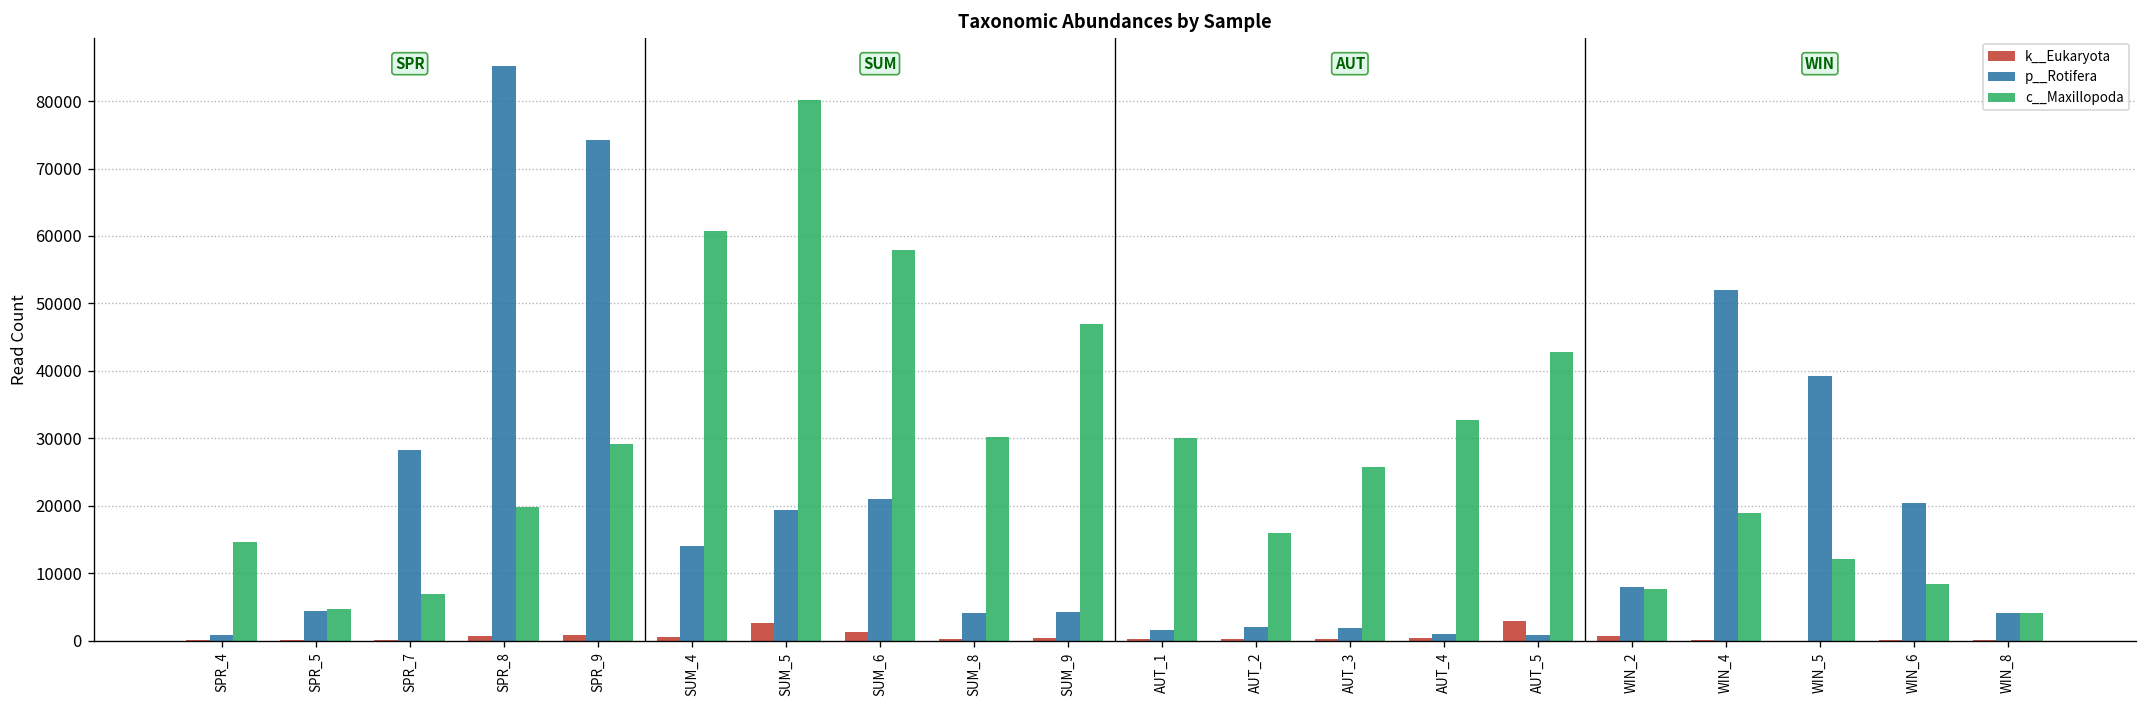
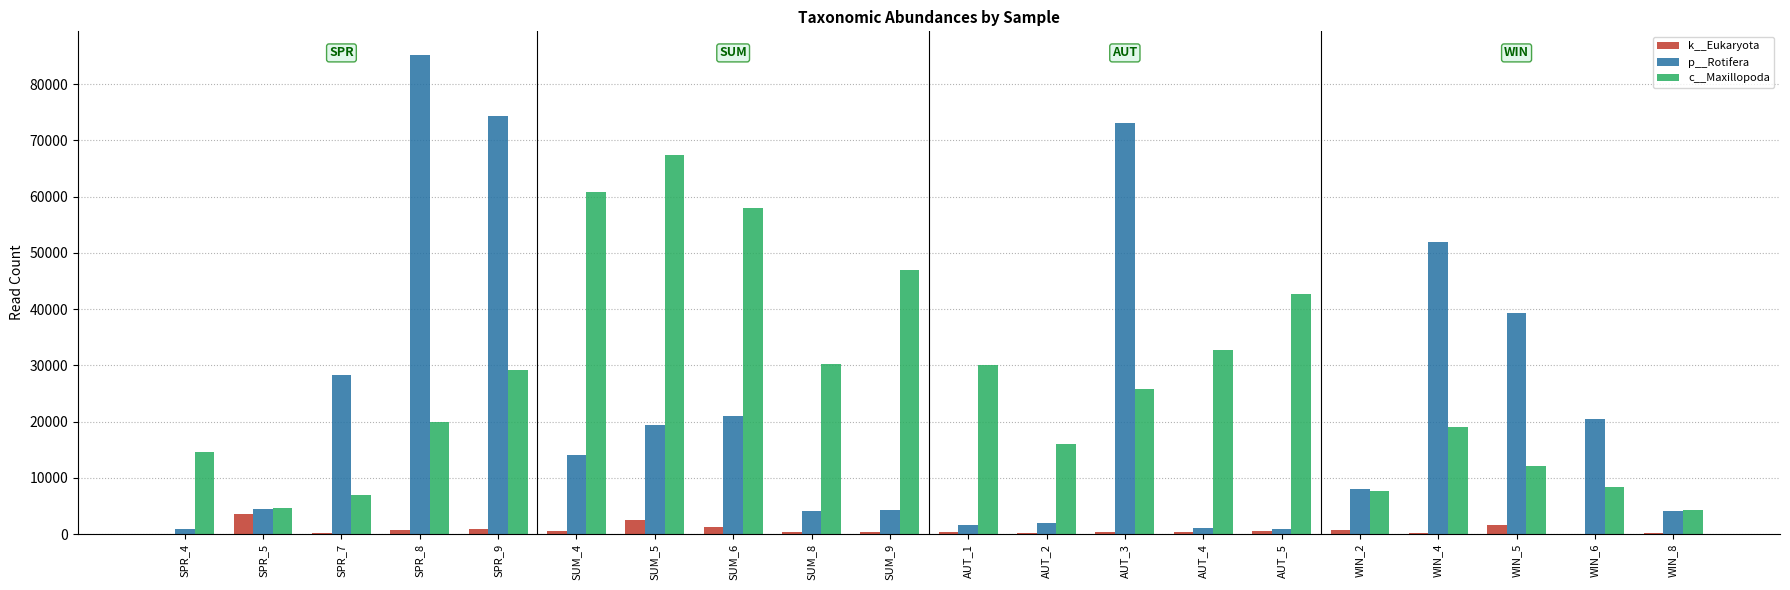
k__Eukaryota, SPR_5: 0 -> 3000
c__Maxillopoda, SUM_5: 80000 -> 67000
p__Rotifera, AUT_3: 2000 -> 73000
k__Eukaryota, AUT_5: 3000 -> 0
k__Eukaryota, WIN_5: 0 -> 2000
